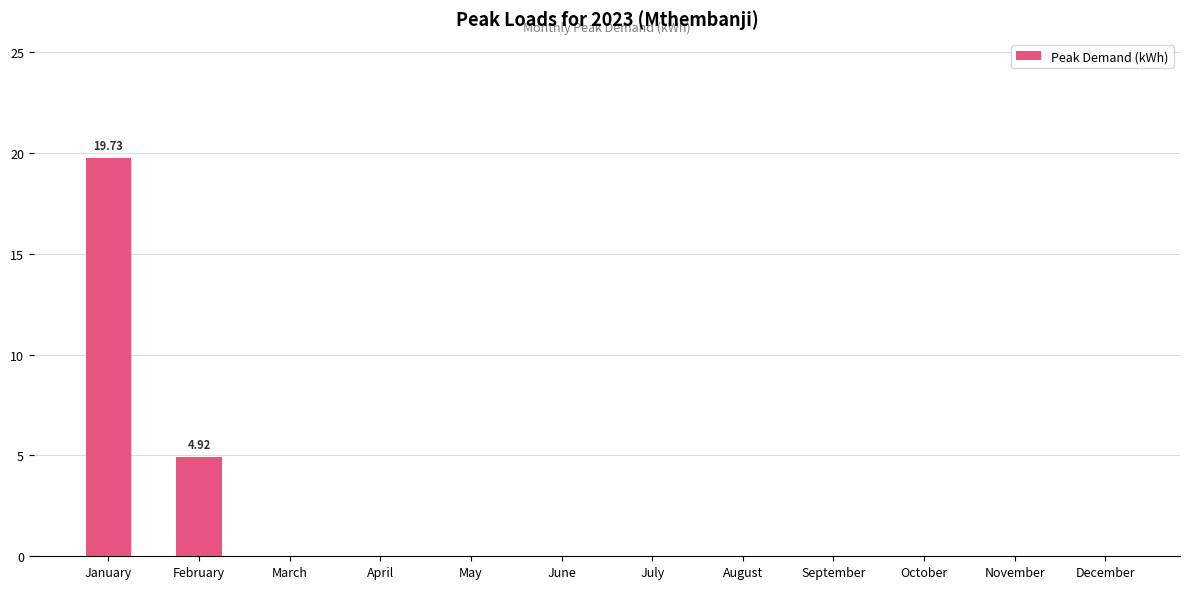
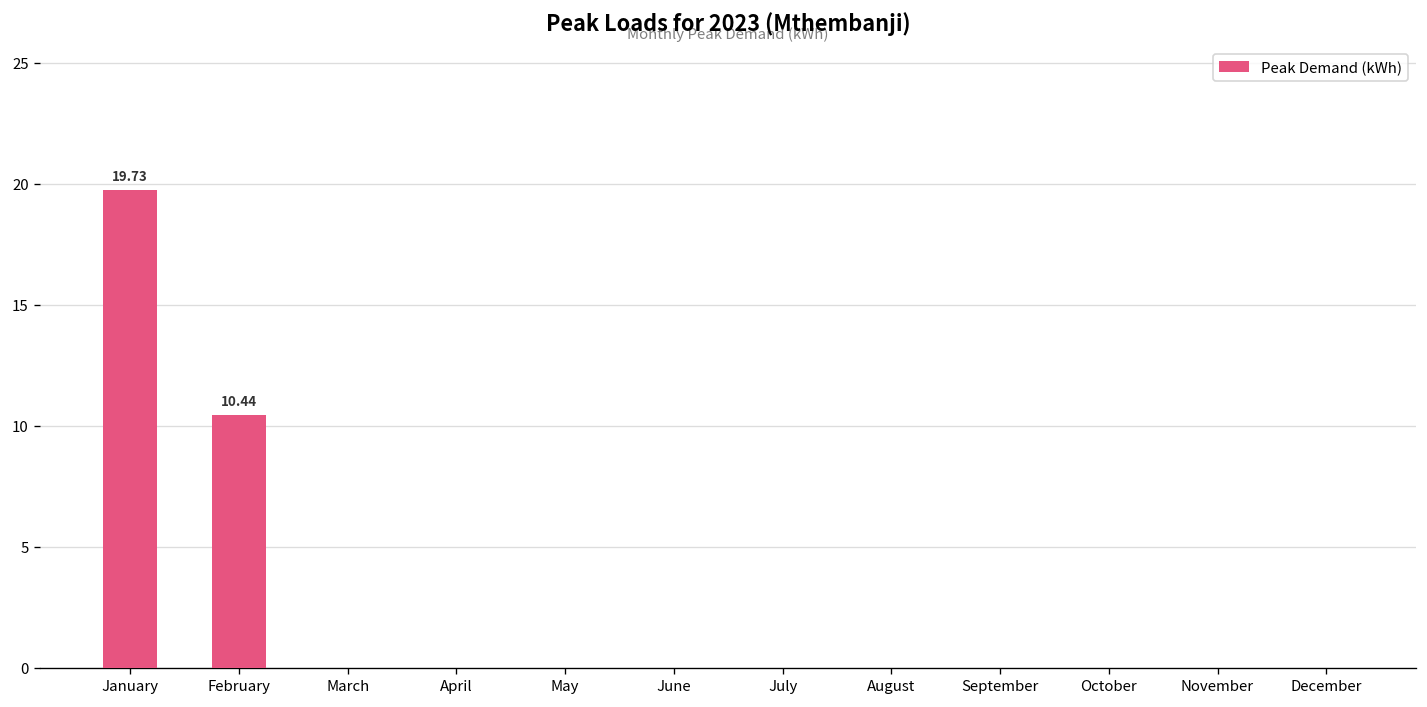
February: 4.92 -> 10.44
